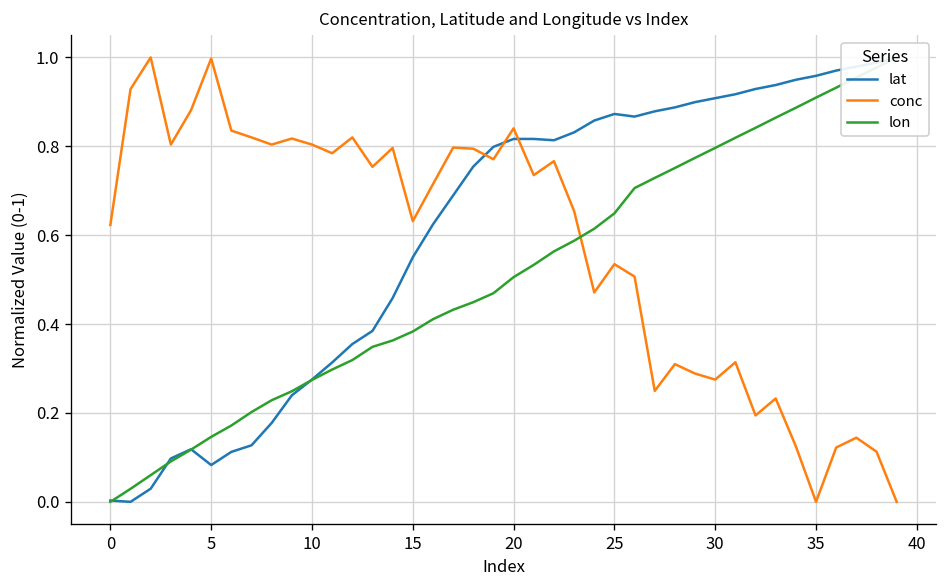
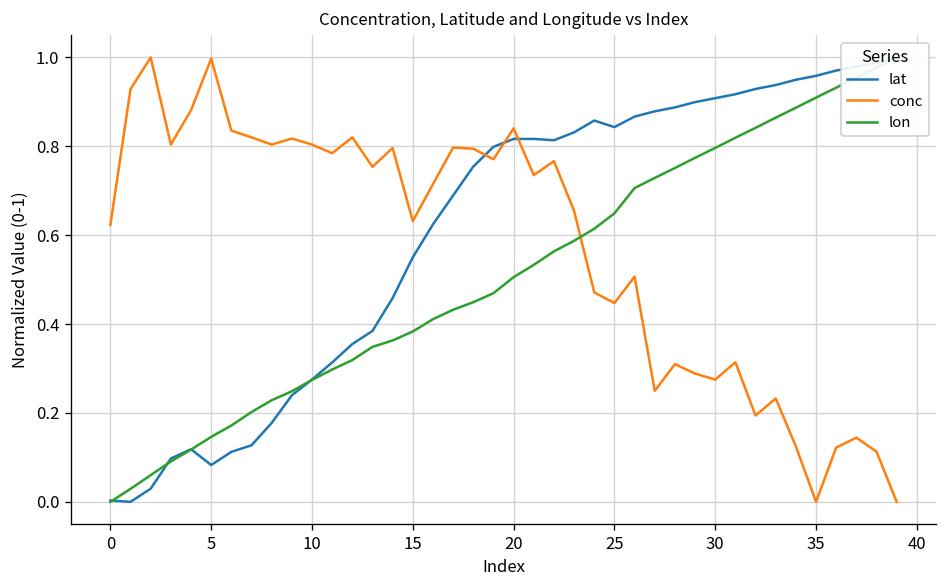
lat, 25: 0.87 -> 0.84
conc, 25: 0.53 -> 0.45
